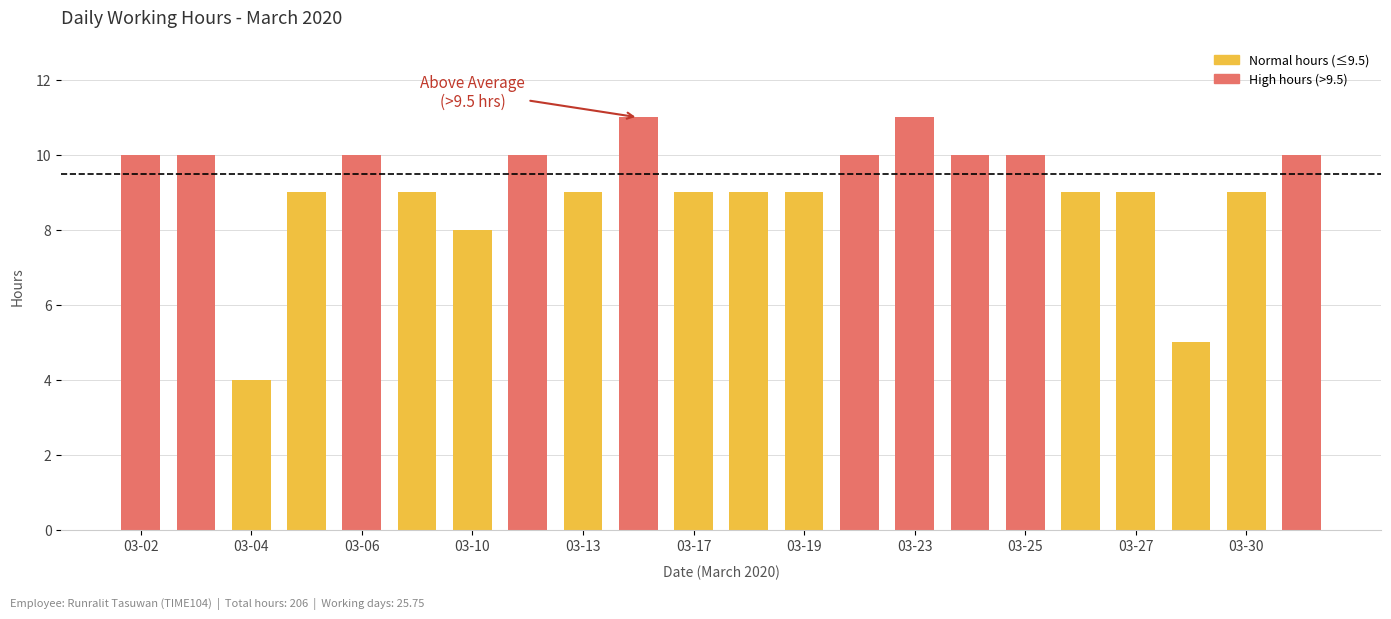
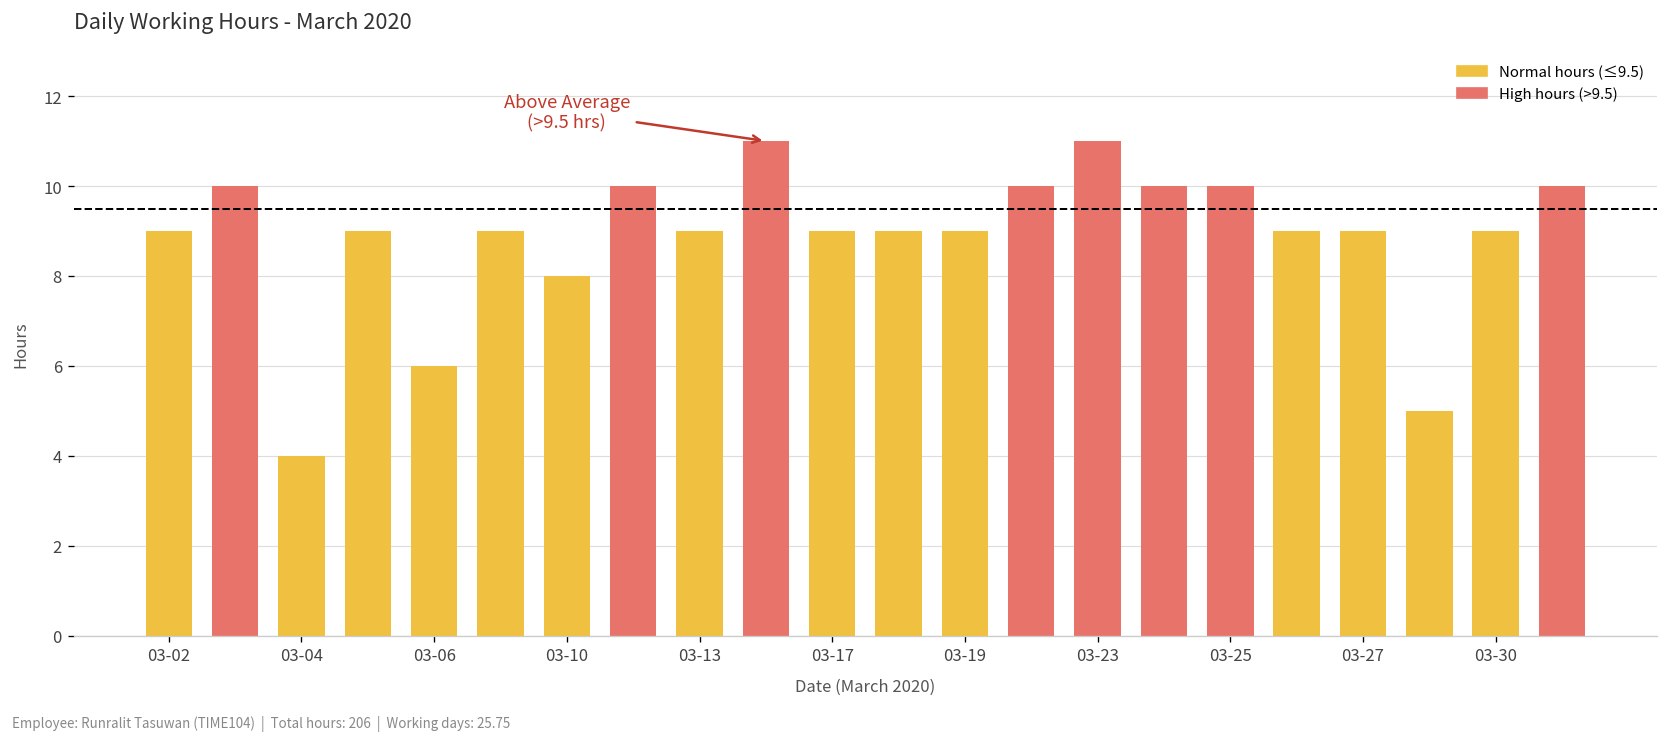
03-02: 10 -> 9
03-06: 10 -> 6
